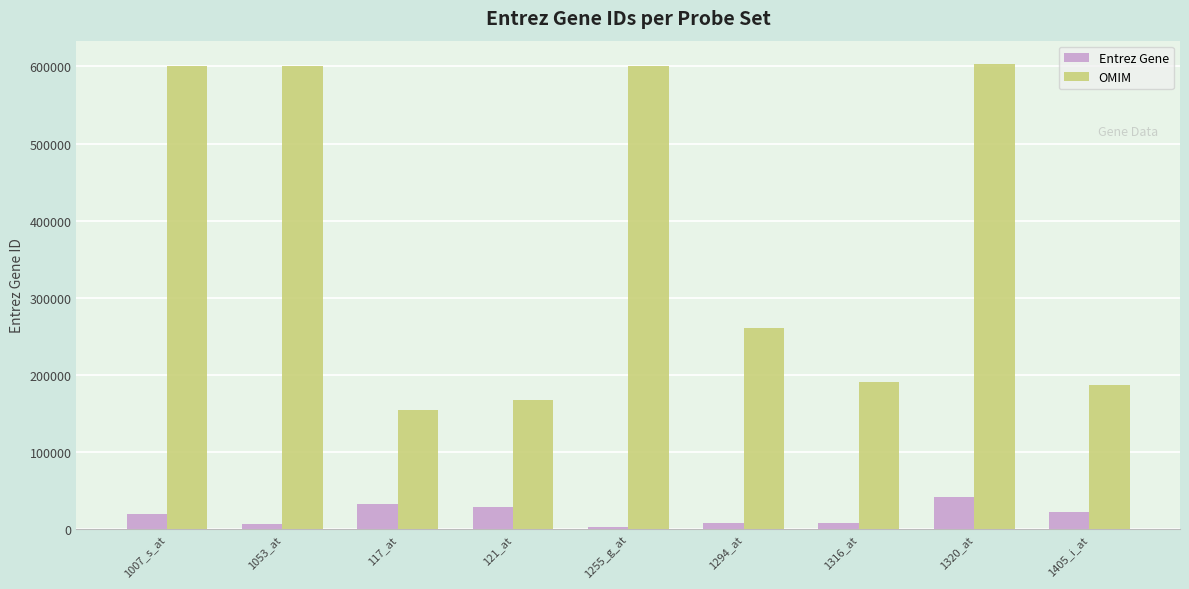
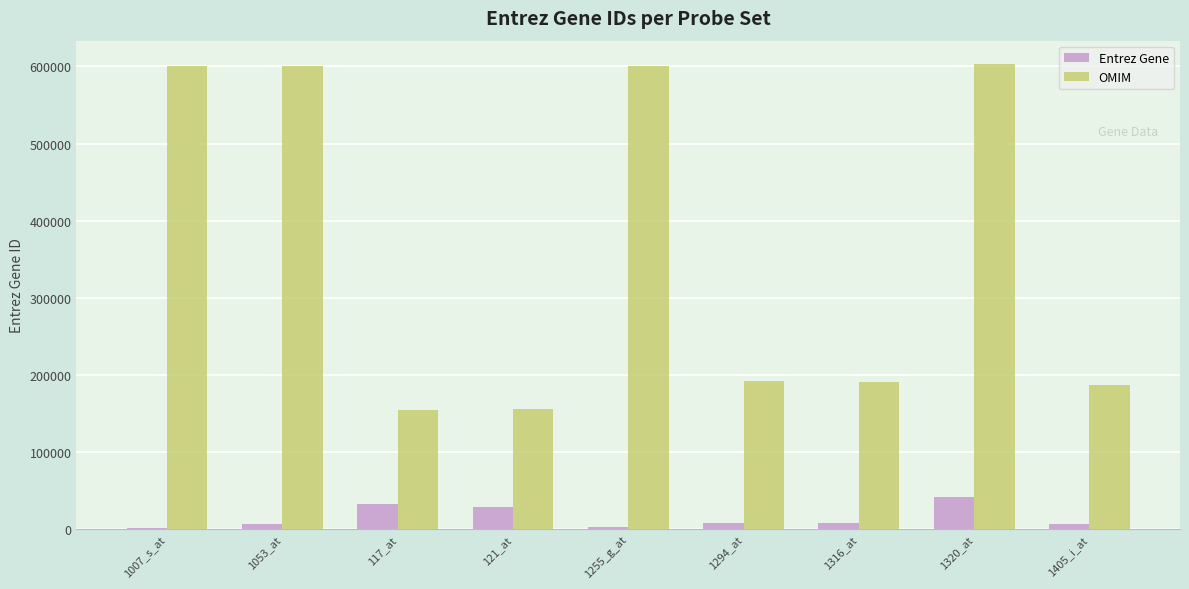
Entrez Gene, 1007_s_at: 20000 -> 0
OMIM, 121_at: 170000 -> 150000
OMIM, 1294_at: 260000 -> 190000
Entrez Gene, 1405_i_at: 20000 -> 10000
